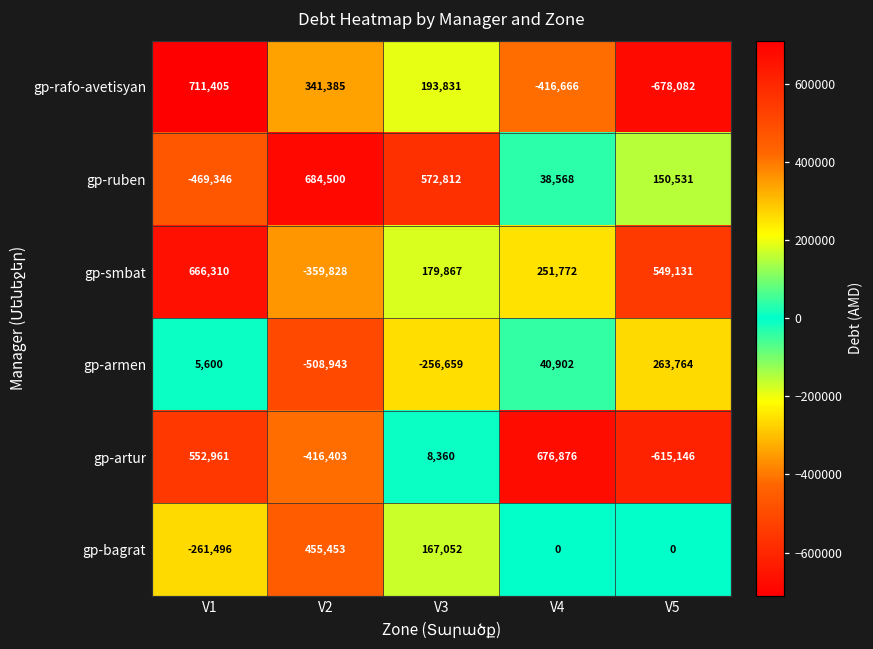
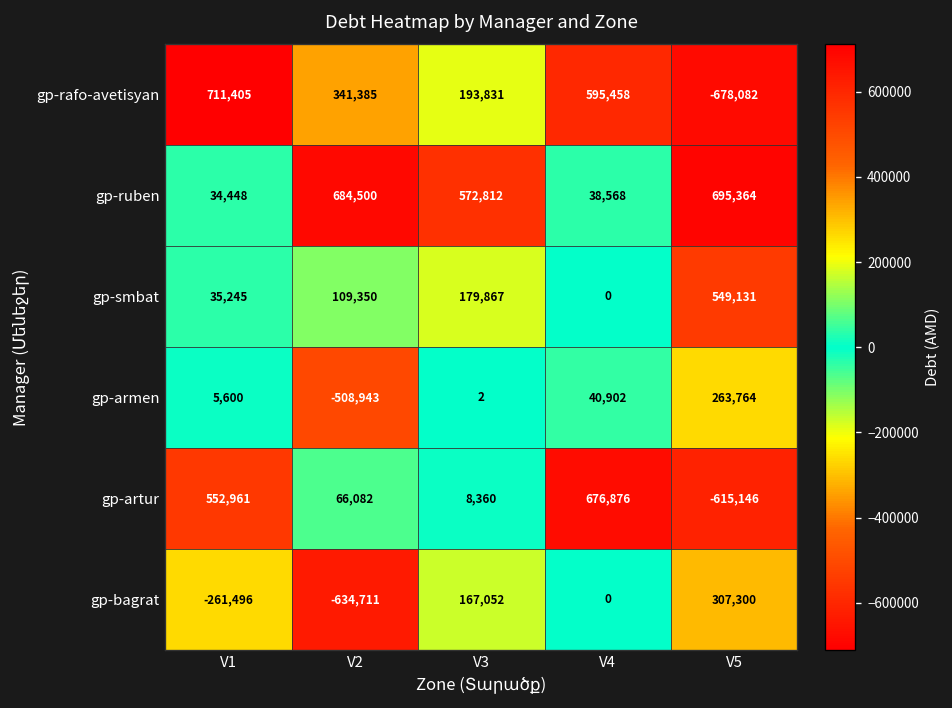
gp-rafo-avetisyan, V4: -416,666 -> 595,458
gp-ruben, V1: -469,346 -> 34,448
gp-ruben, V5: 150,531 -> 695,364
gp-smbat, V1: 666,310 -> 35,245
gp-smbat, V2: -359,828 -> 109,350
gp-smbat, V4: 251,772 -> 0
gp-armen, V3: -256,659 -> 2
gp-artur, V2: -416,403 -> 66,082
gp-bagrat, V2: 455,453 -> -634,711
gp-bagrat, V5: 0 -> 307,300
